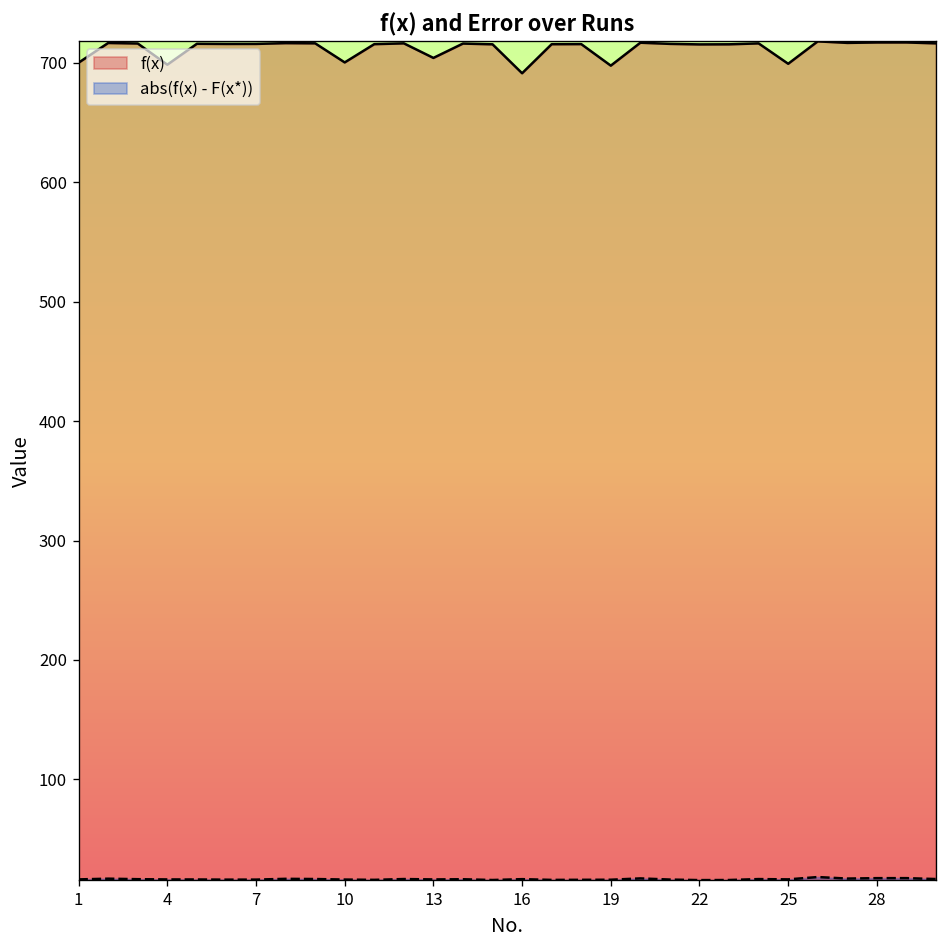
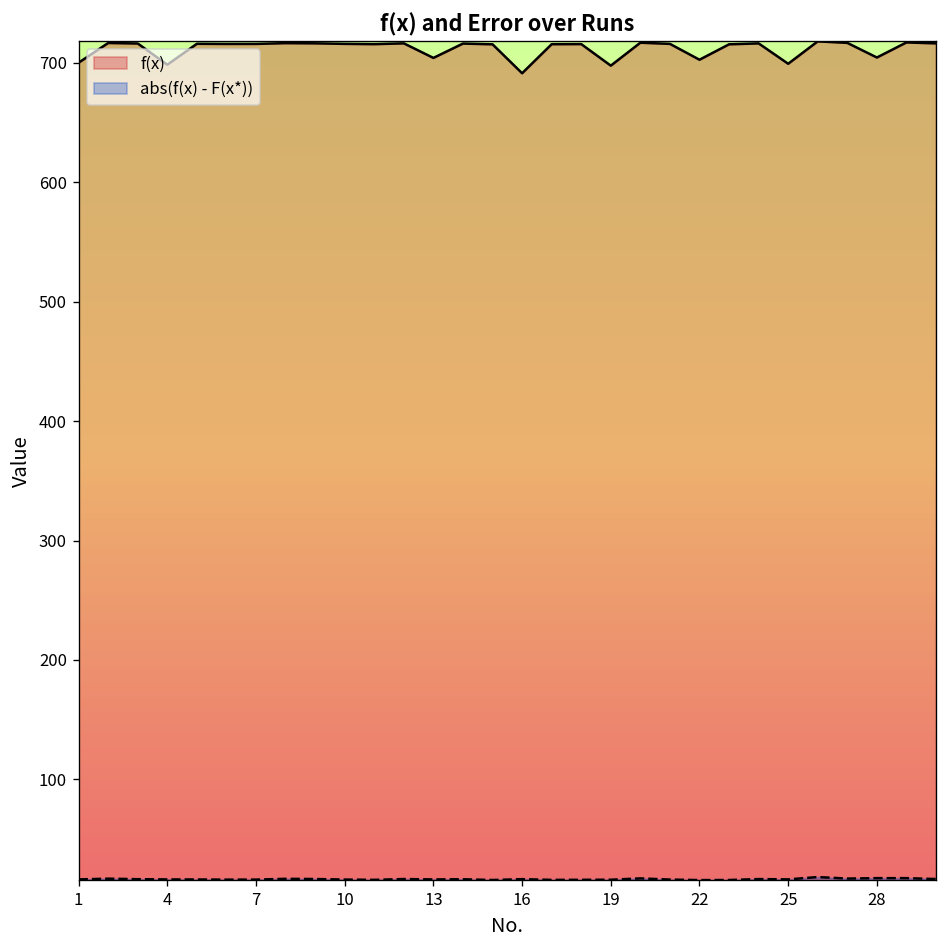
f(x), 10: 700 -> 720
f(x), 22: 720 -> 700
f(x), 28: 720 -> 700
